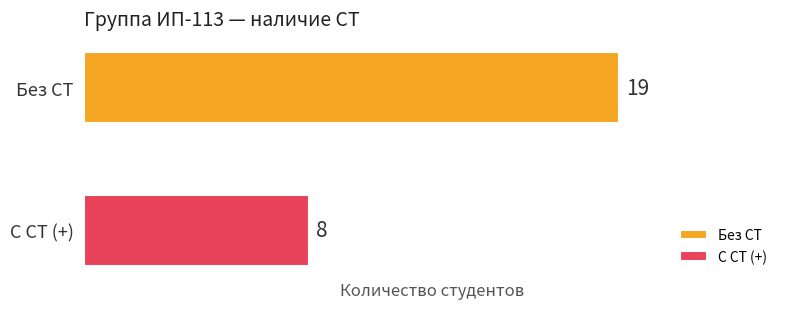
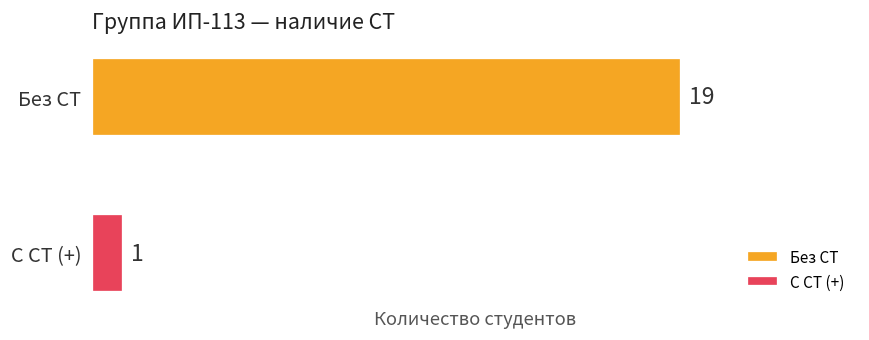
С СТ (+): 8 -> 1
